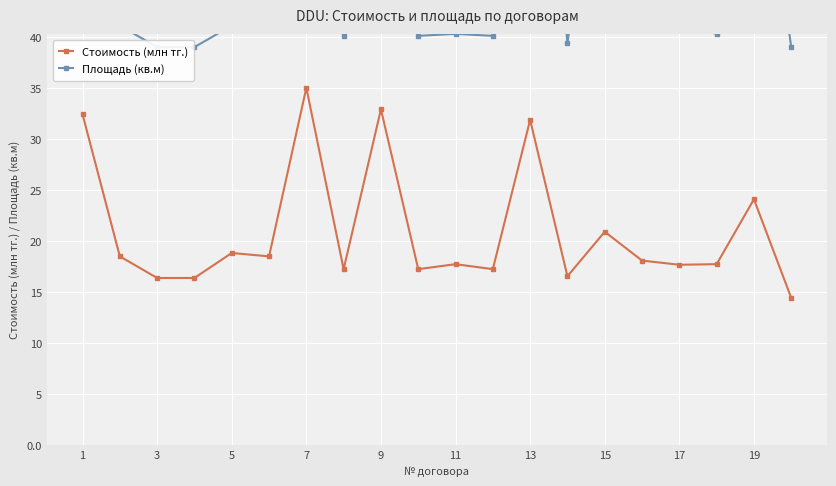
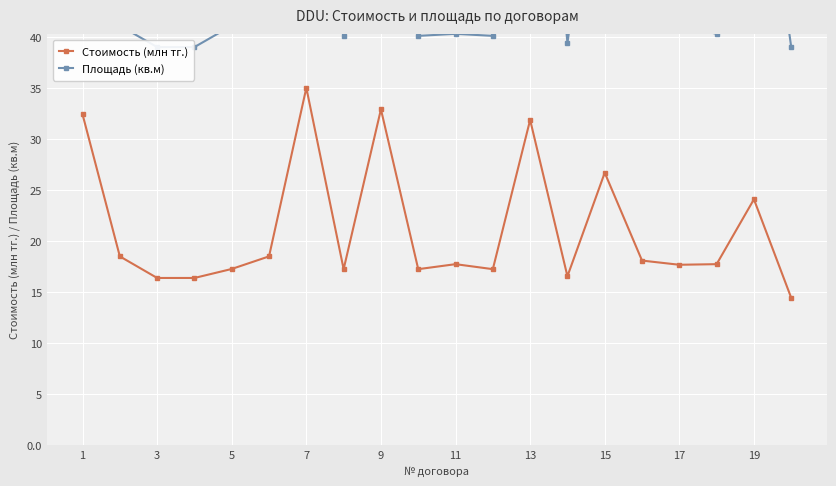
Стоимость (млн тг.), 5: 18.8 -> 17.3
Стоимость (млн тг.), 15: 20.9 -> 26.7
